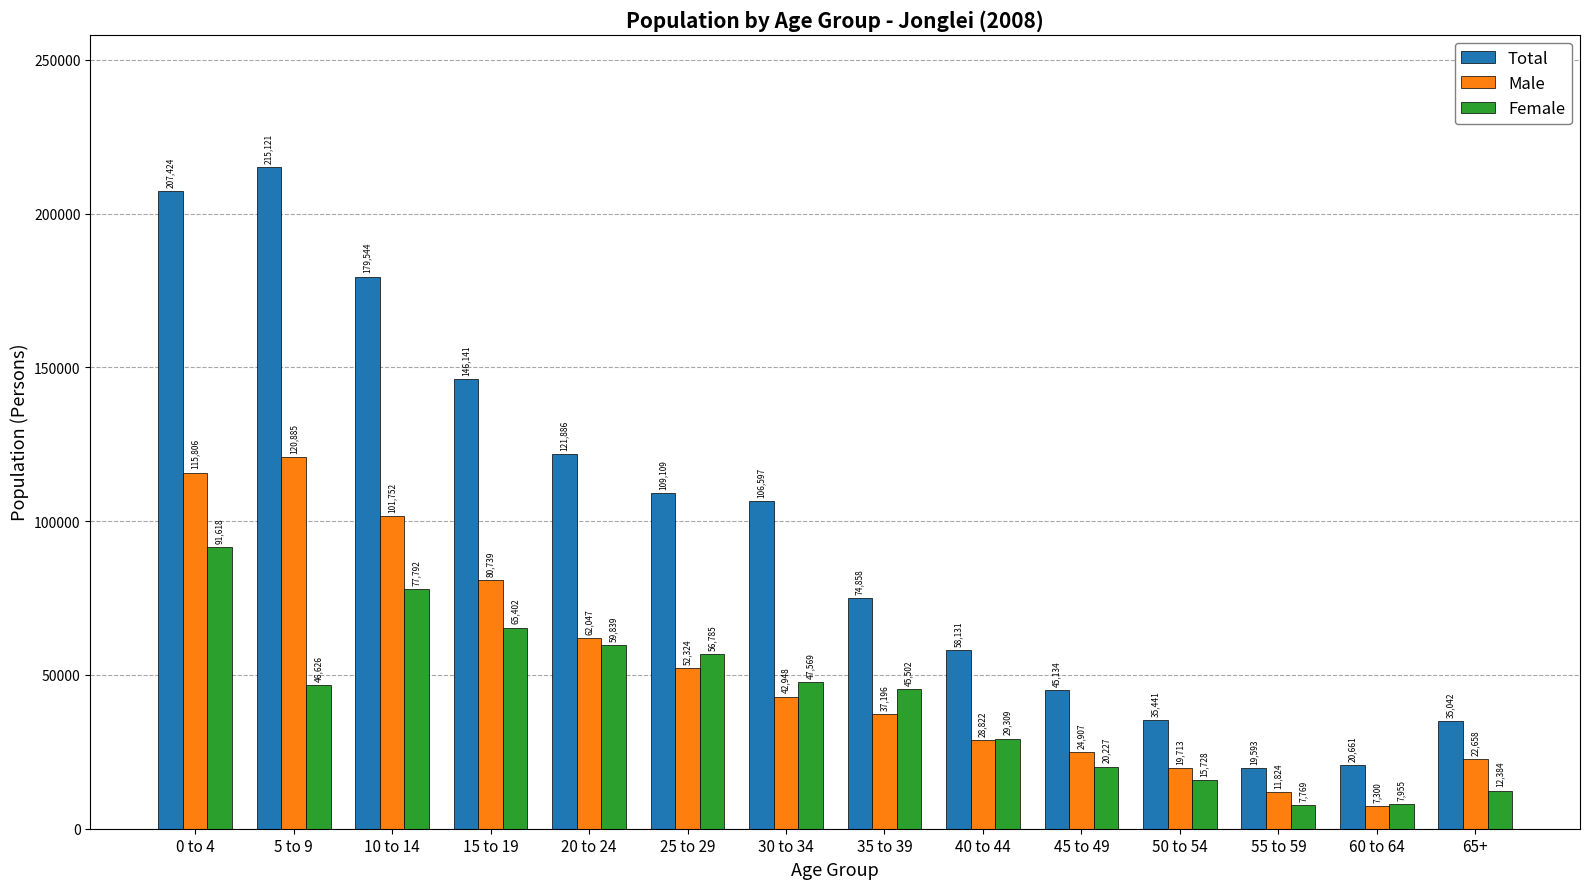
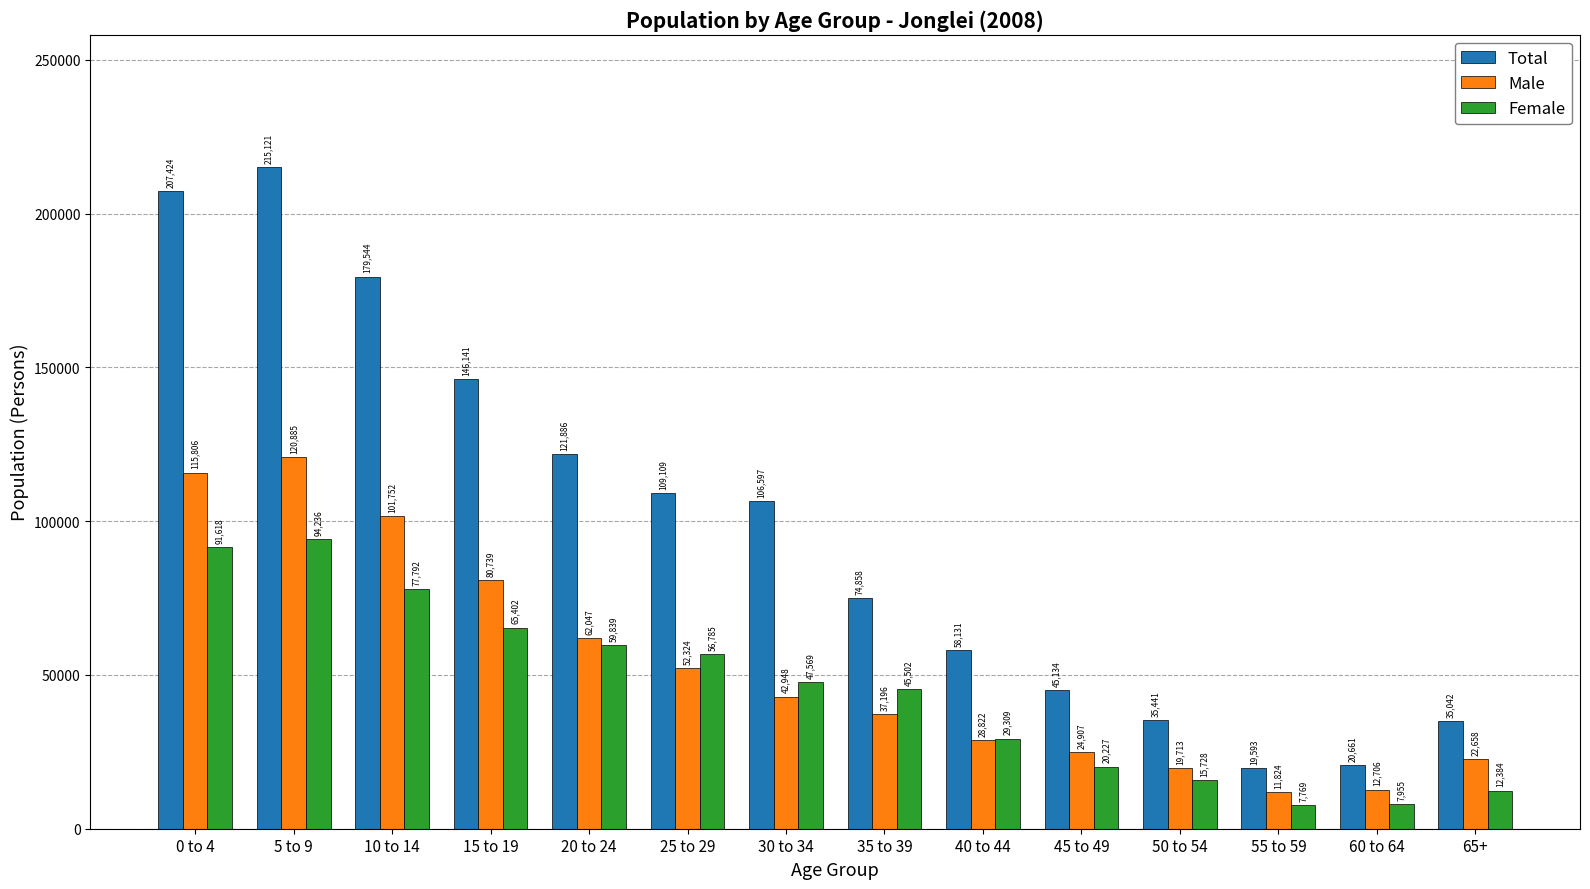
Female, 5 to 9: 46,626 -> 94,236
Male, 60 to 64: 7,300 -> 12,706
